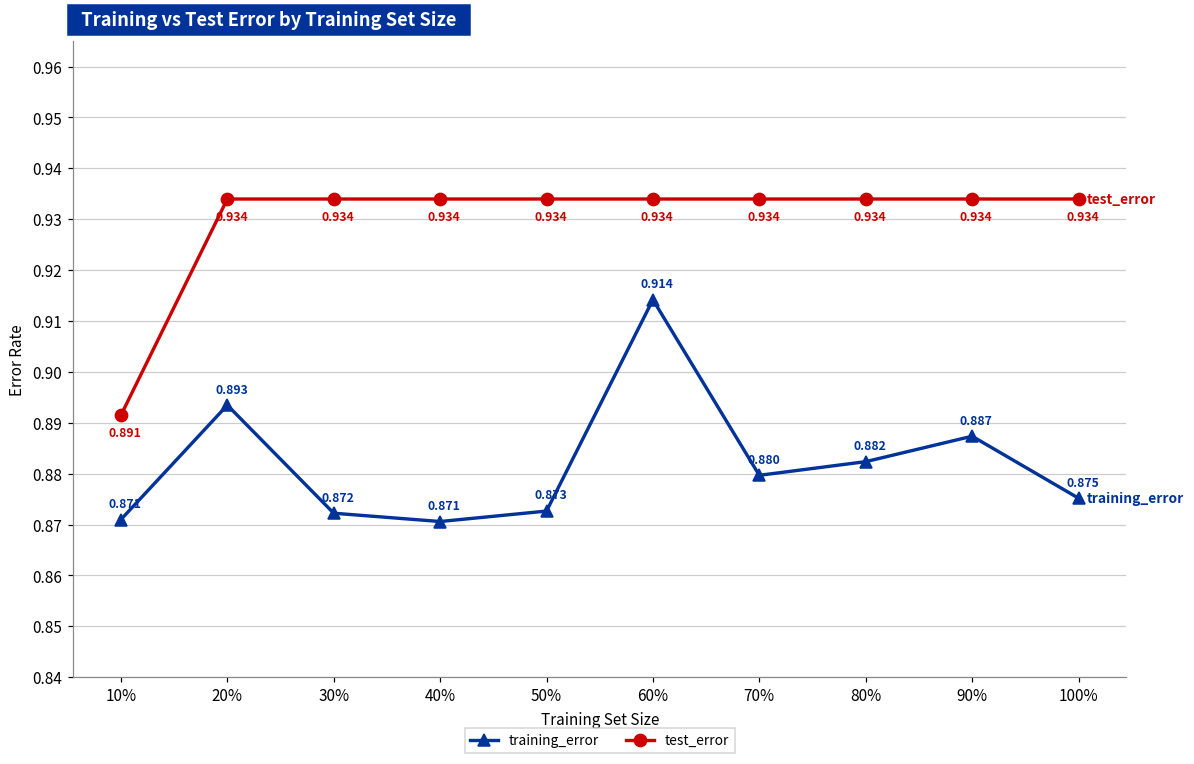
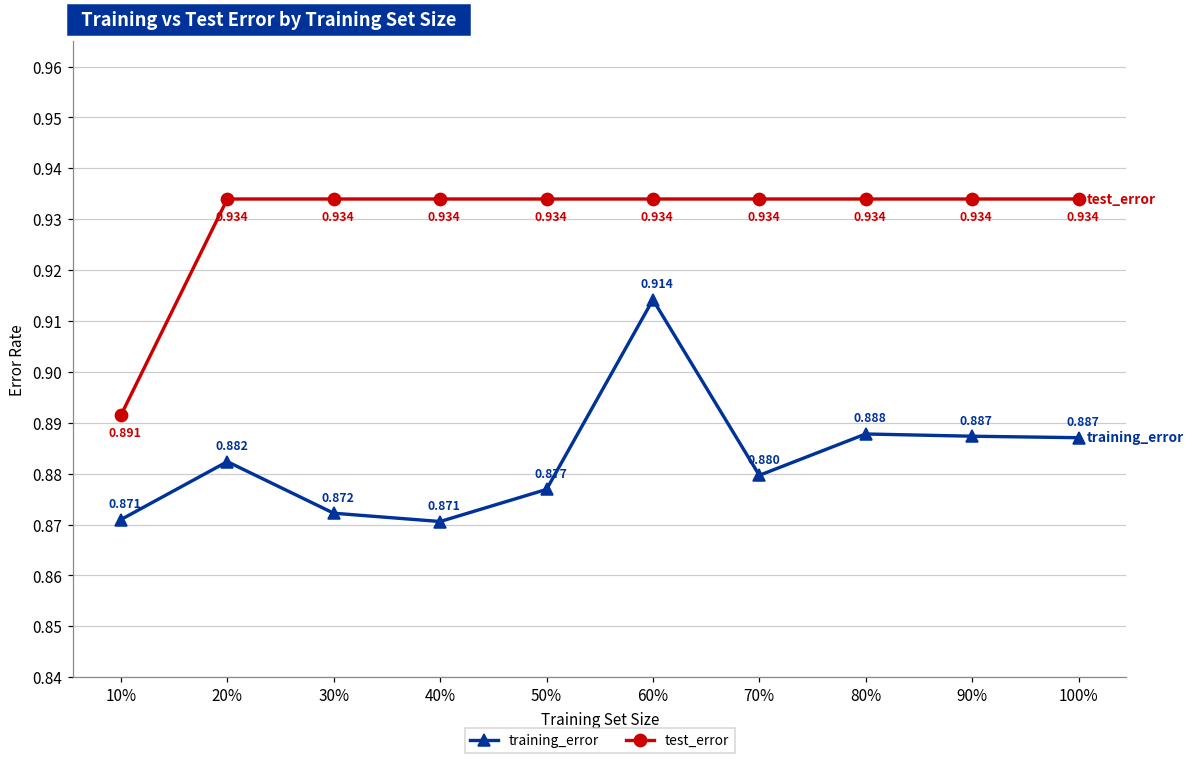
training_error, 20%: 0.893 -> 0.882
training_error, 50%: 0.873 -> 0.877
training_error, 80%: 0.882 -> 0.888
training_error, 100%: 0.875 -> 0.887
